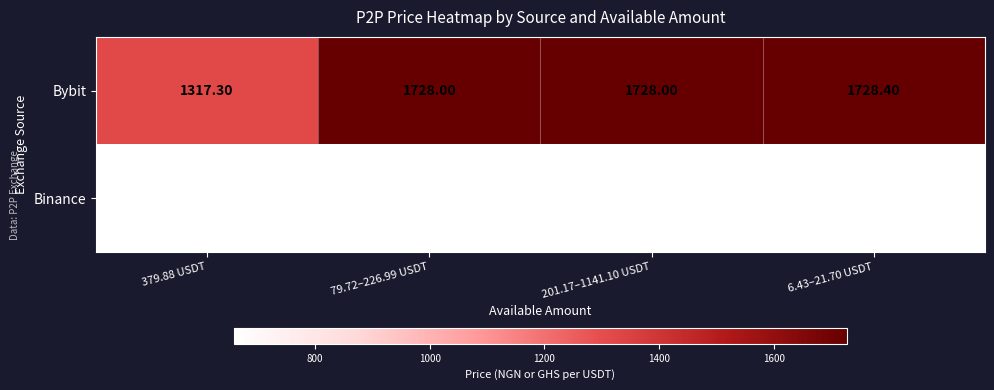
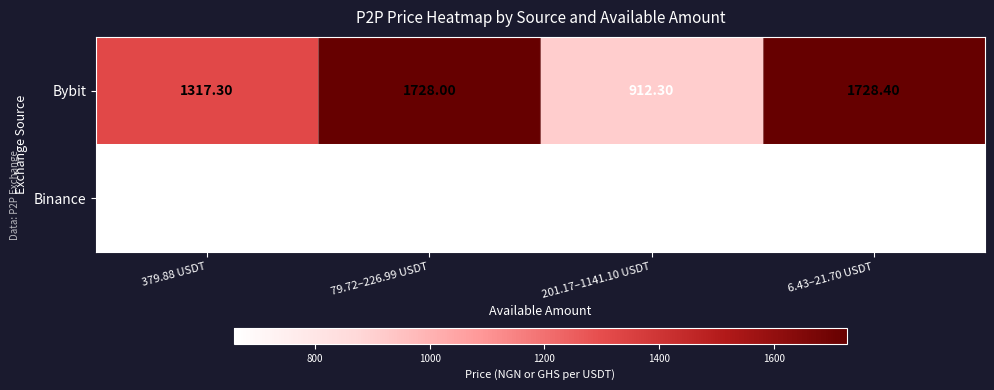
Bybit, 201.17–1141.10 USDT: 1728.00 -> 912.30
